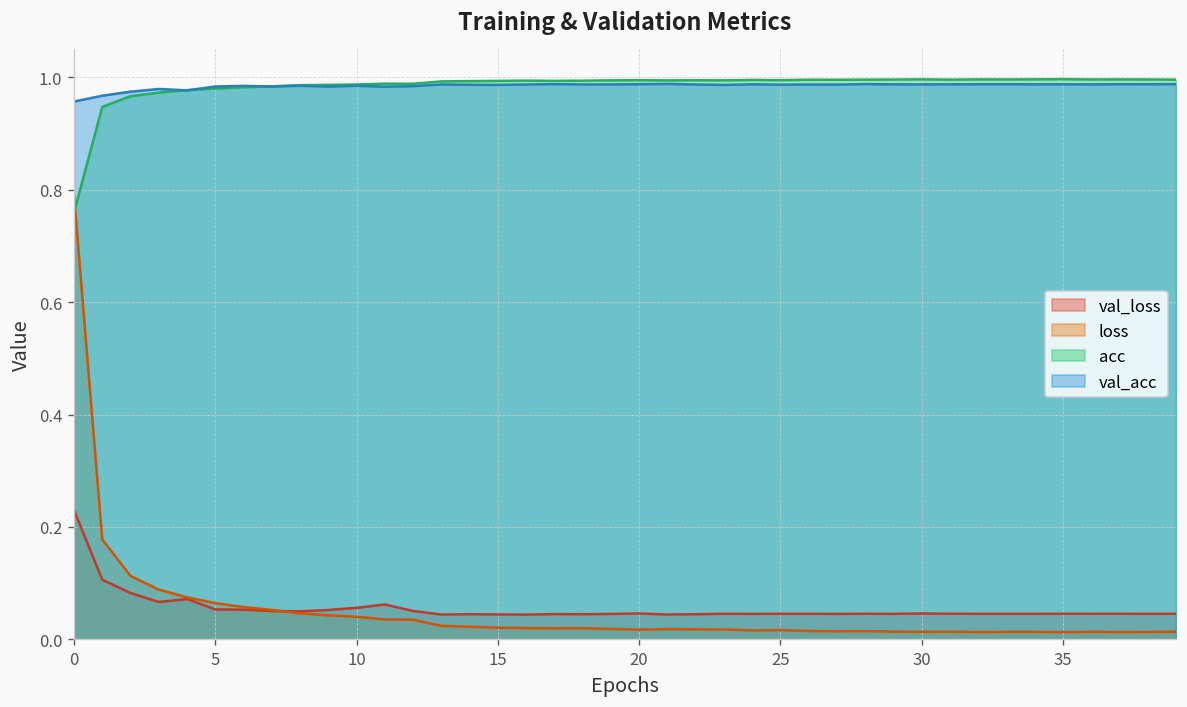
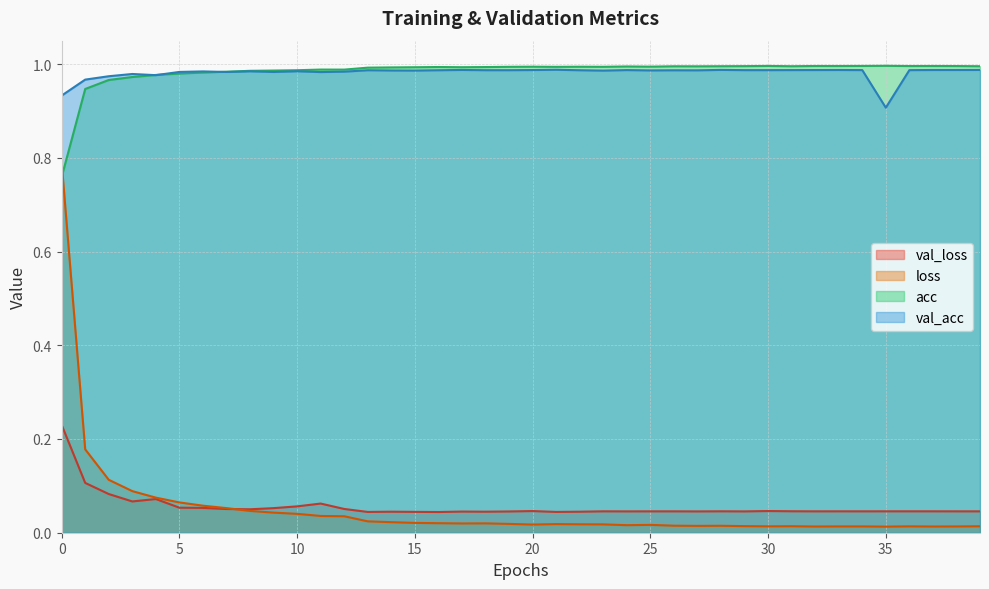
val_acc, 0: 0.96 -> 0.93
val_acc, 35: 0.99 -> 0.91
